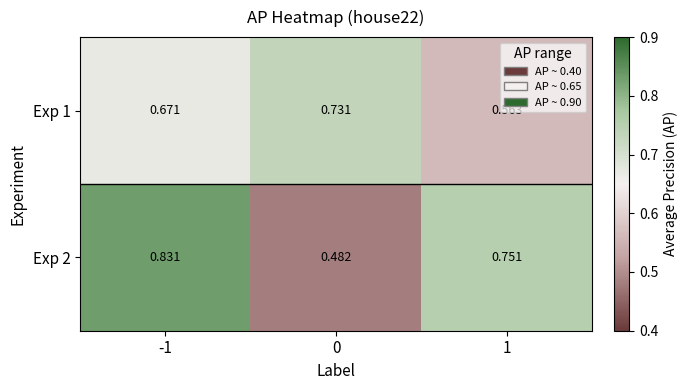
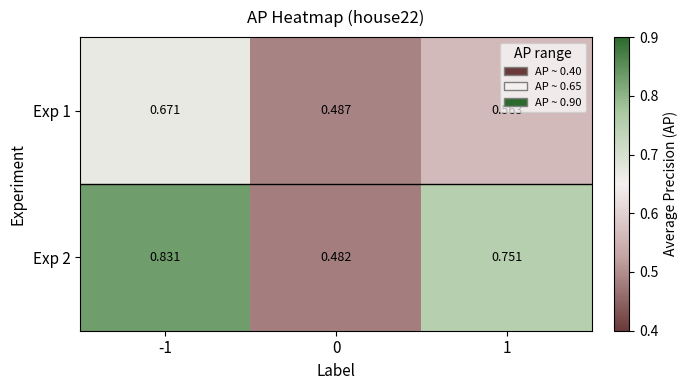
Exp 1, 0: 0.731 -> 0.487
